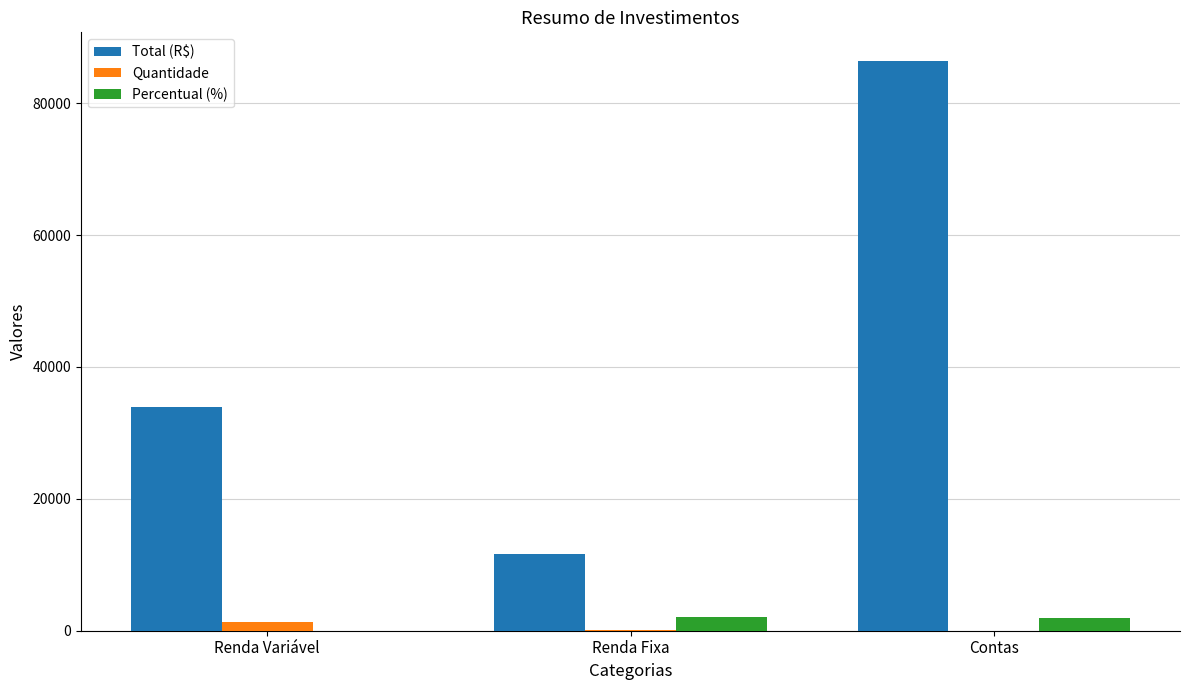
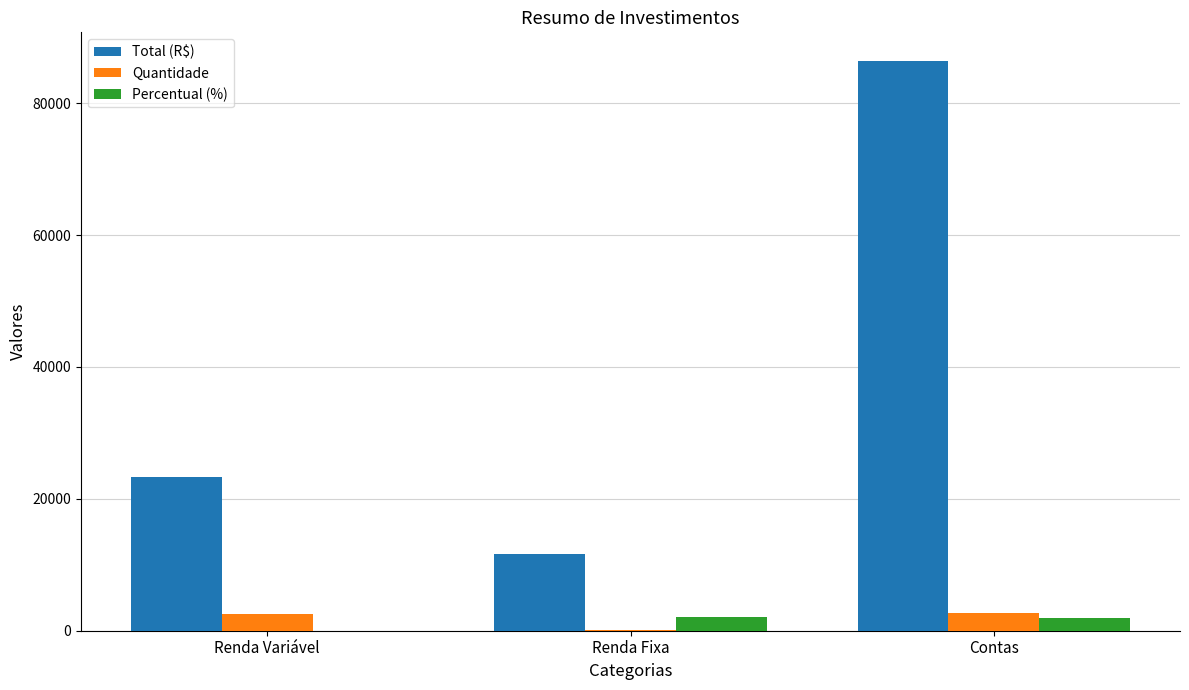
Total (R$), Renda Variável: 34000 -> 23000
Quantidade, Renda Variável: 1000 -> 3000
Quantidade, Contas: 0 -> 3000
